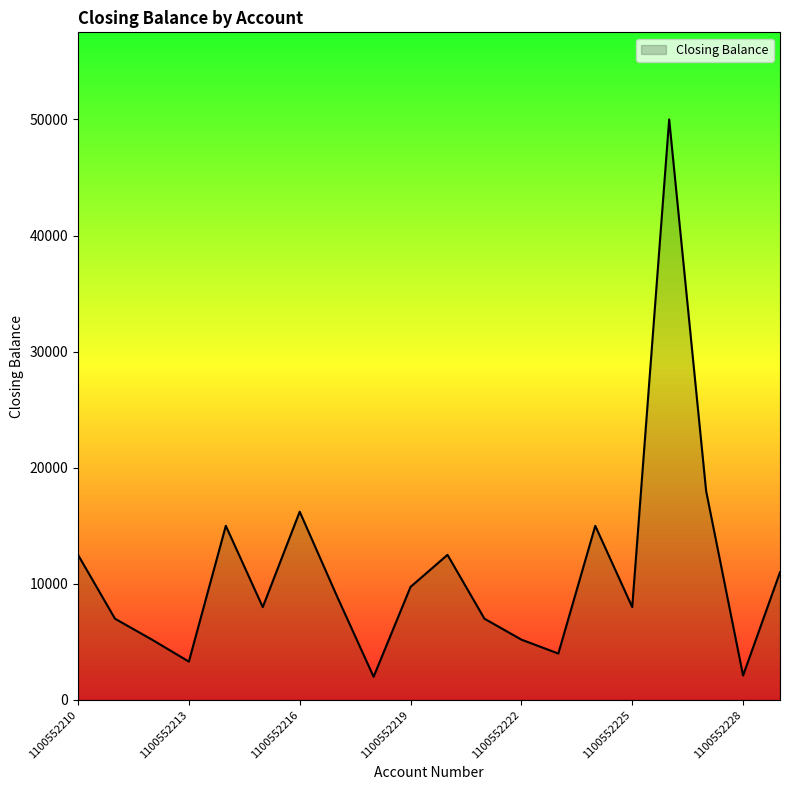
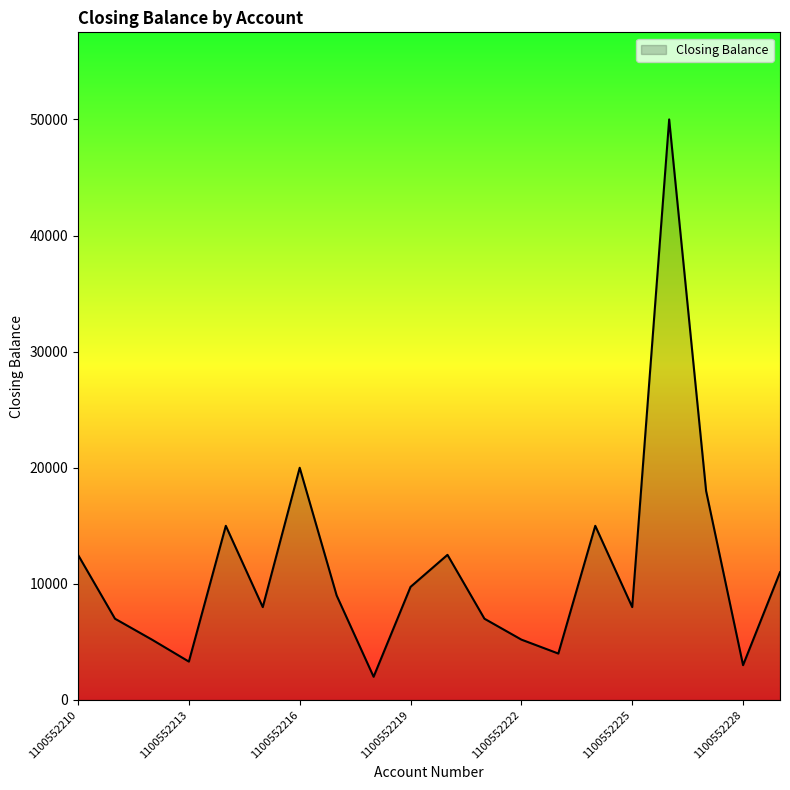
1100552216: 16200 -> 20000
1100552228: 2100 -> 3000
